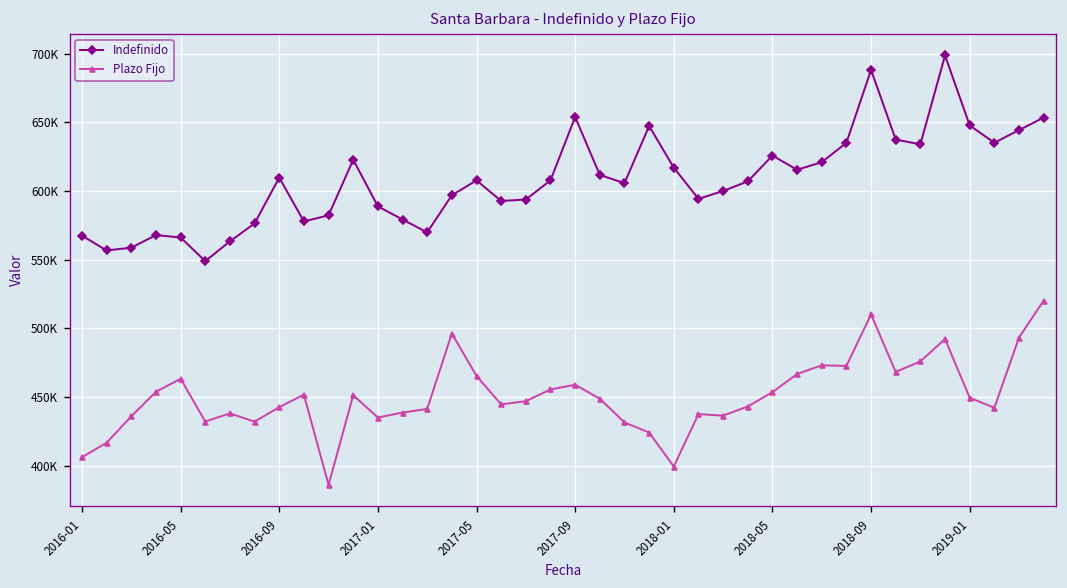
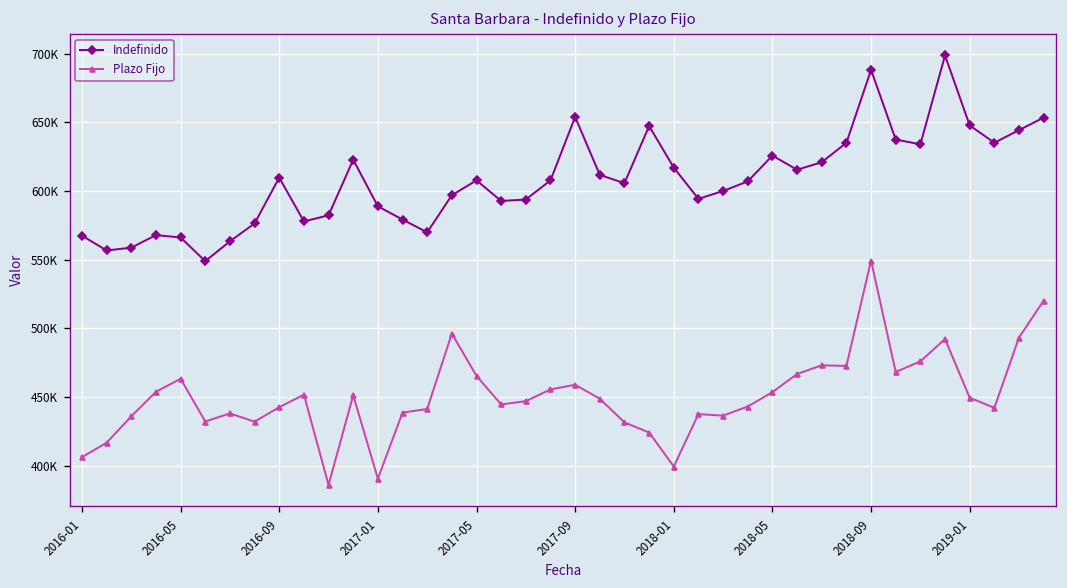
Plazo Fijo, 2017-01: 435000 -> 390000
Plazo Fijo, 2018-09: 510000 -> 549000
